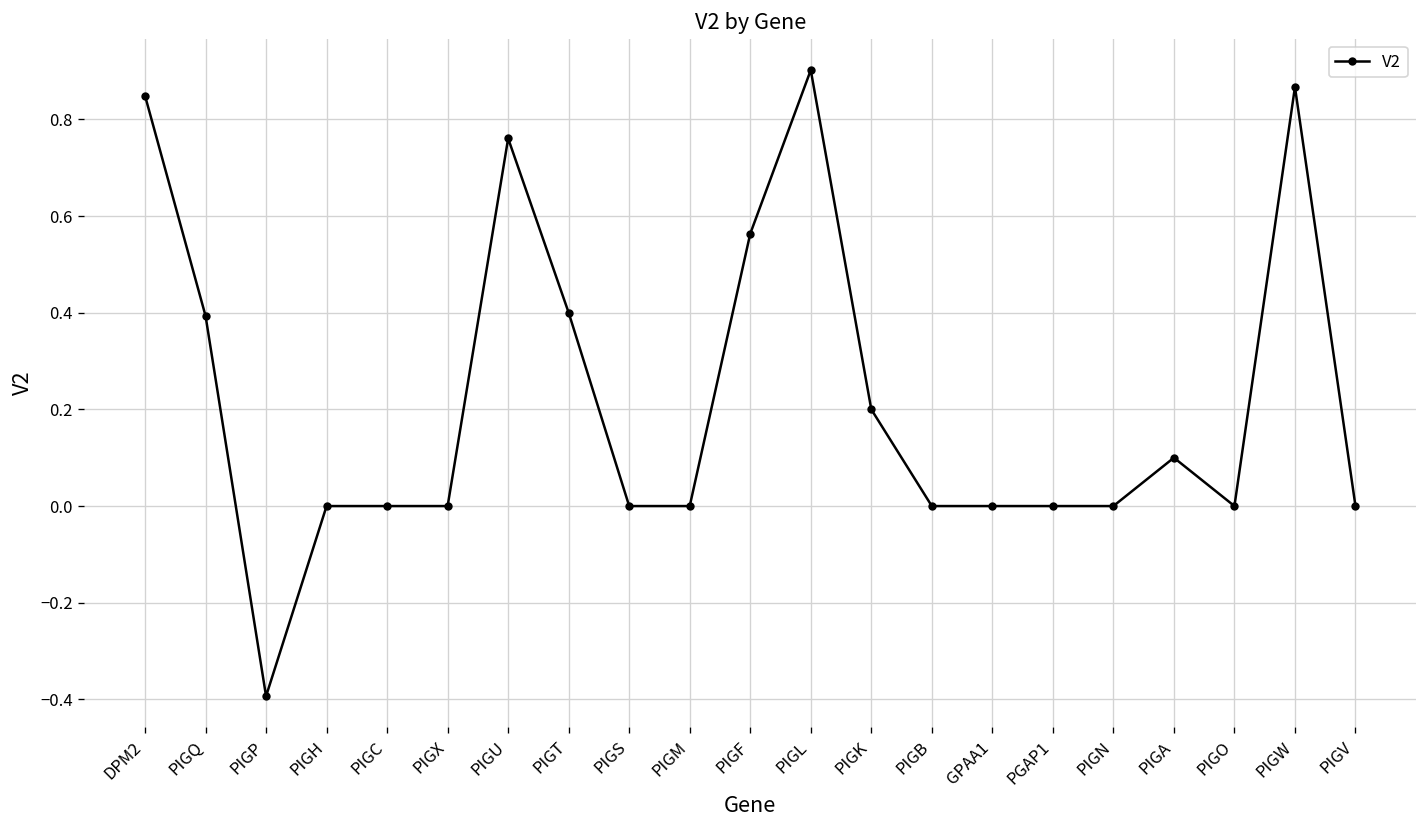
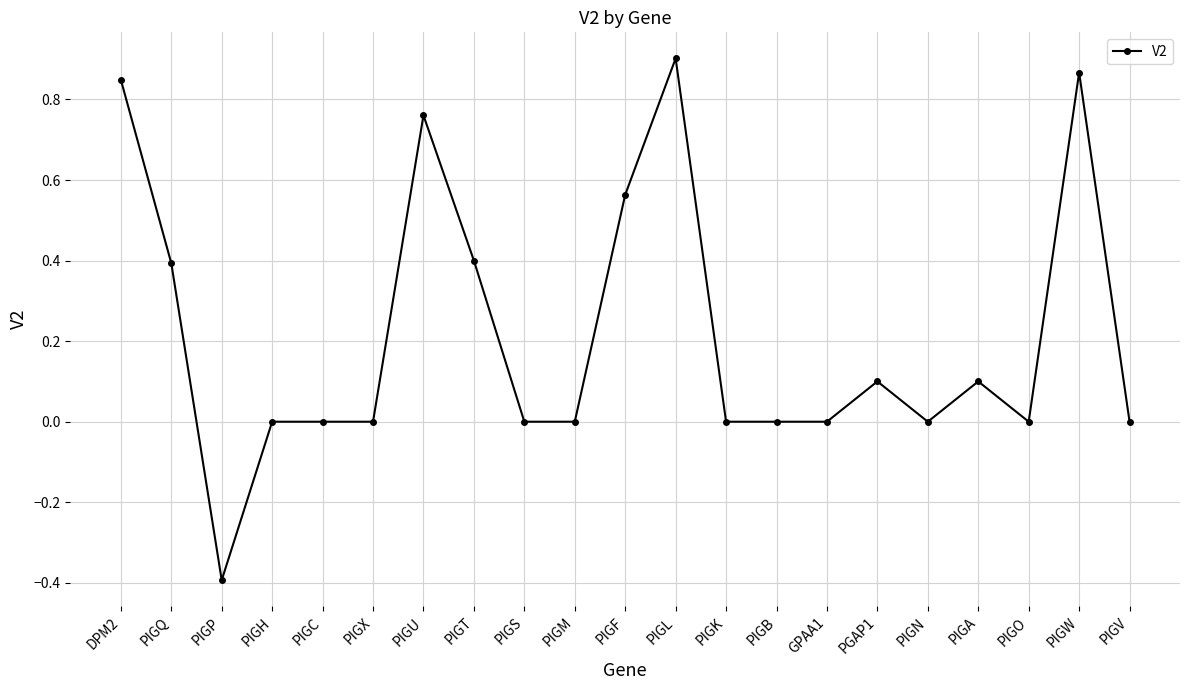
PIGK: 0.2 -> 0.0
PGAP1: 0.0 -> 0.1
